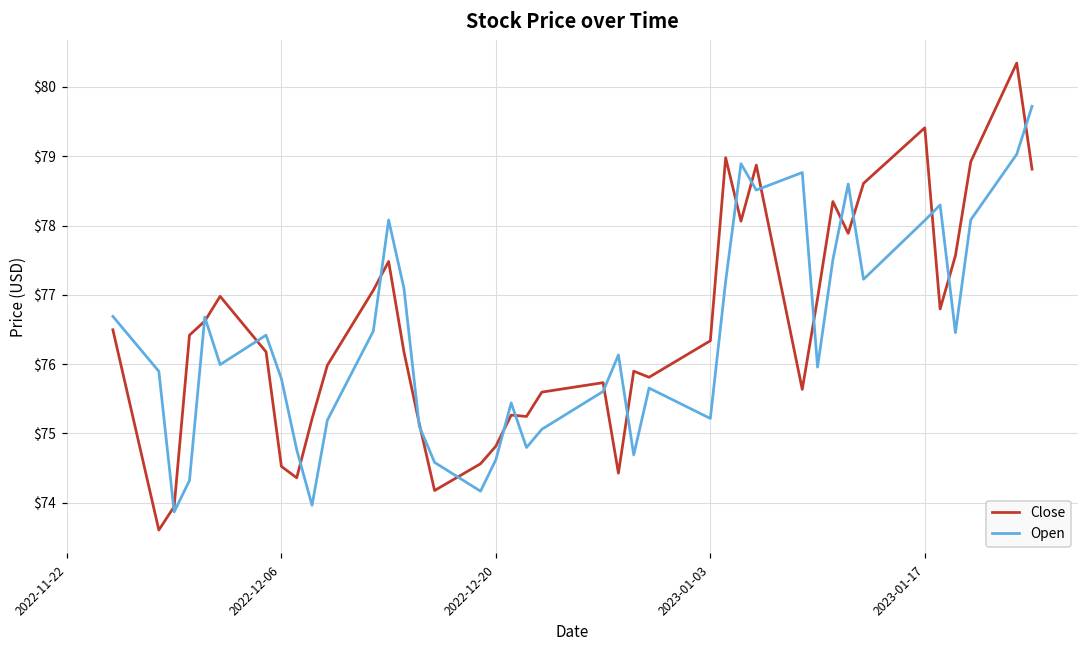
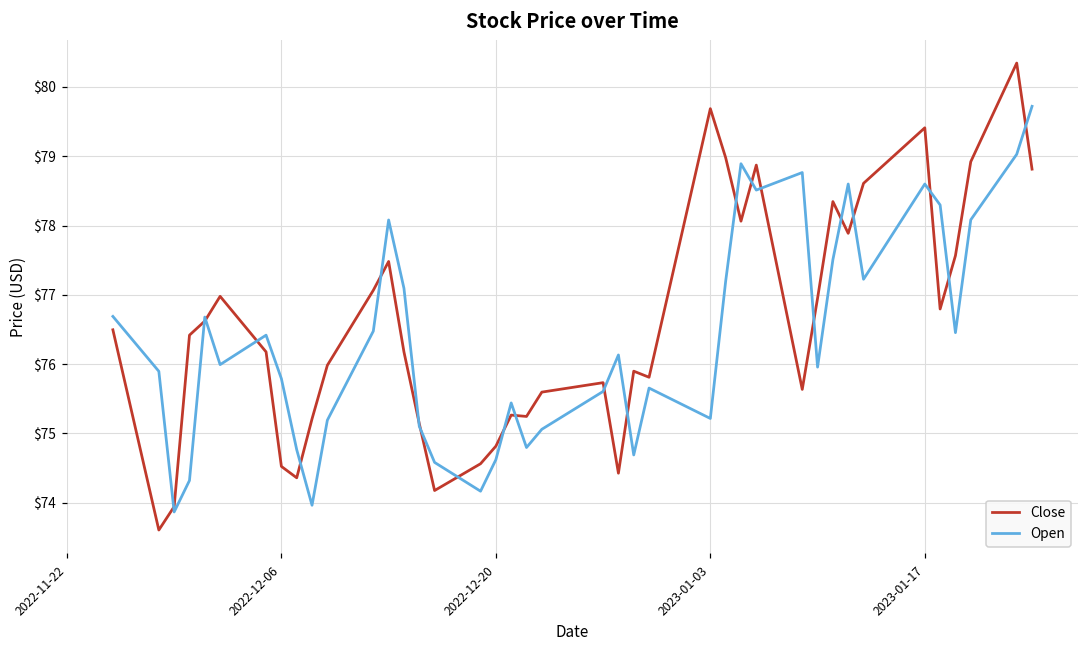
Close, 2023-01-03: $76.3 -> $79.7
Open, 2023-01-17: $78.1 -> $78.6
